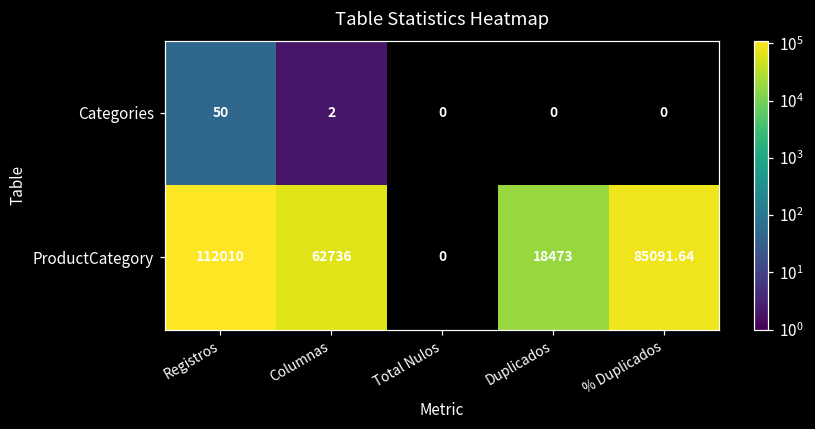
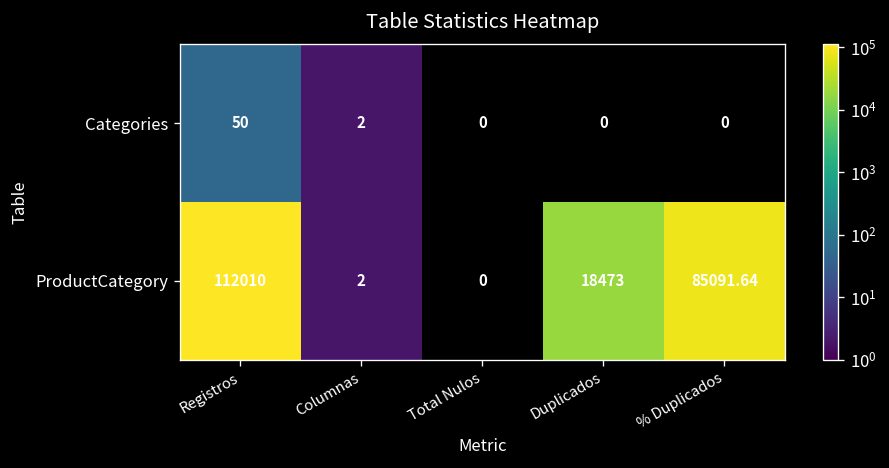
ProductCategory, Columnas: 62736 -> 2
